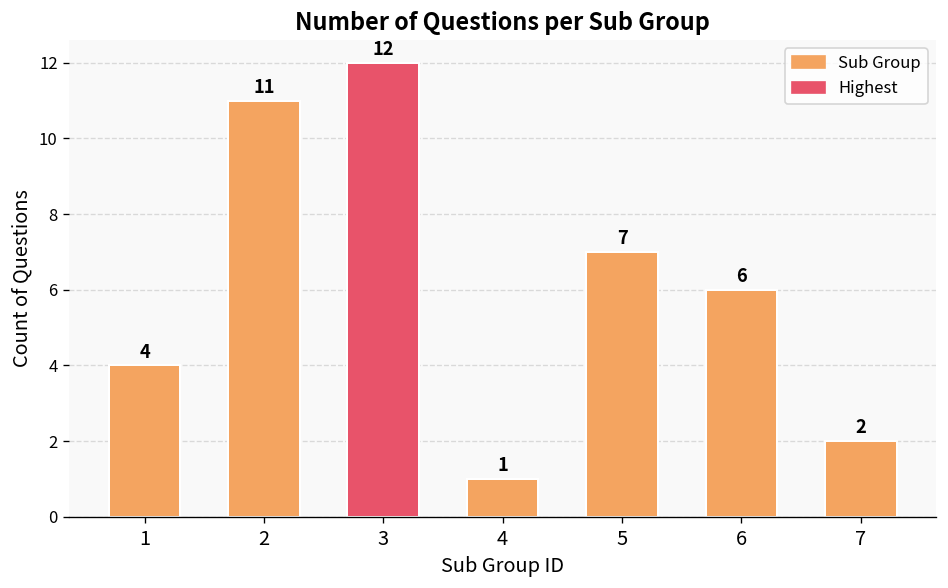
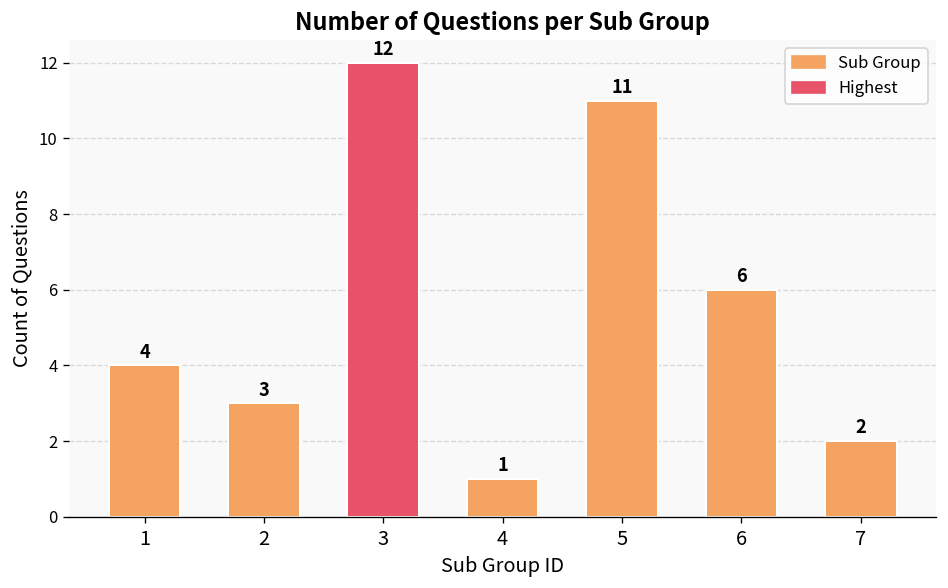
2: 11 -> 3
5: 7 -> 11
